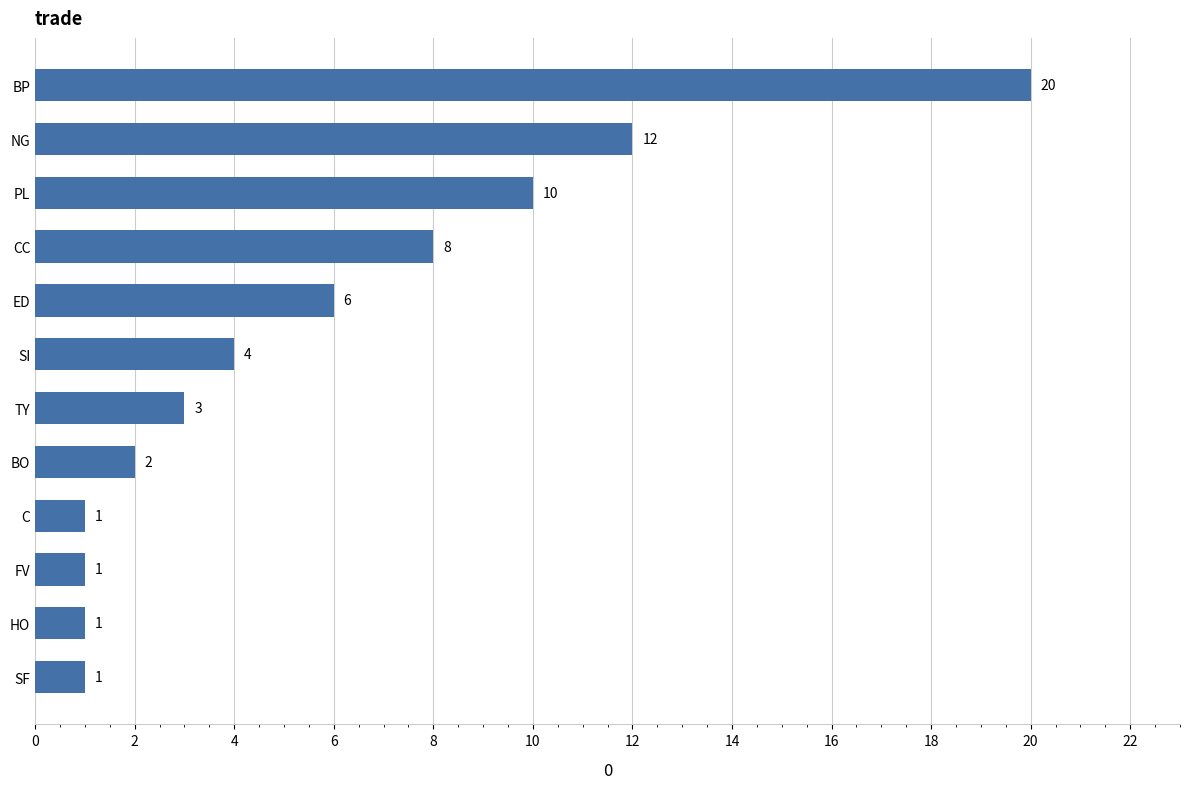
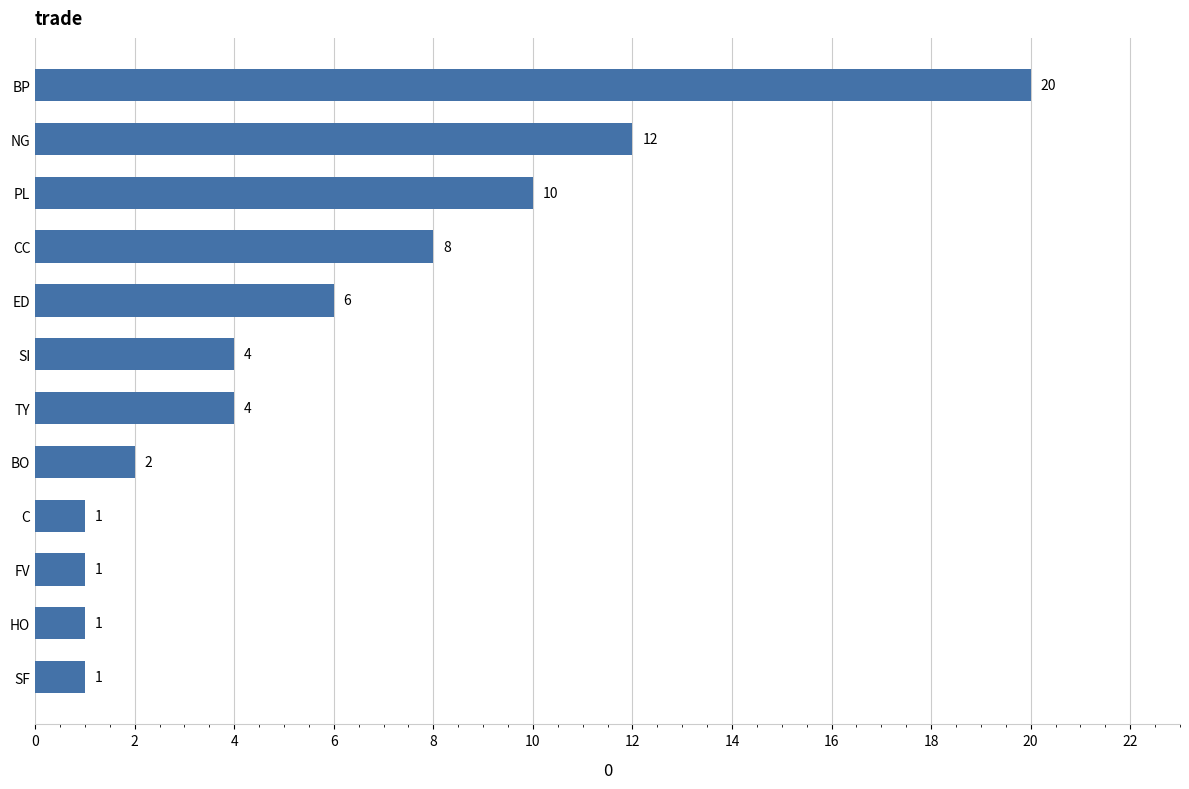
TY: 3 -> 4
